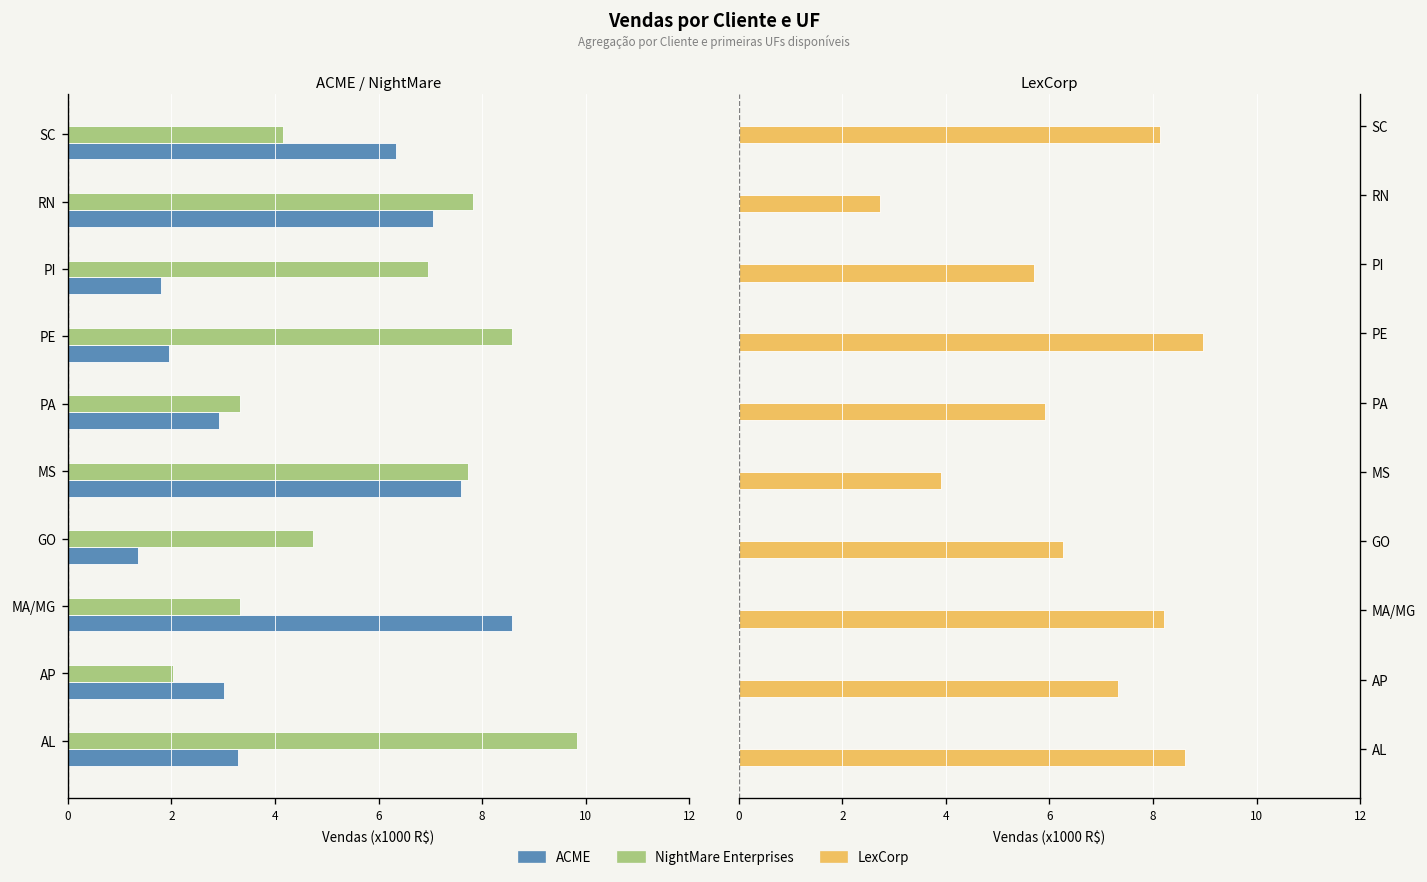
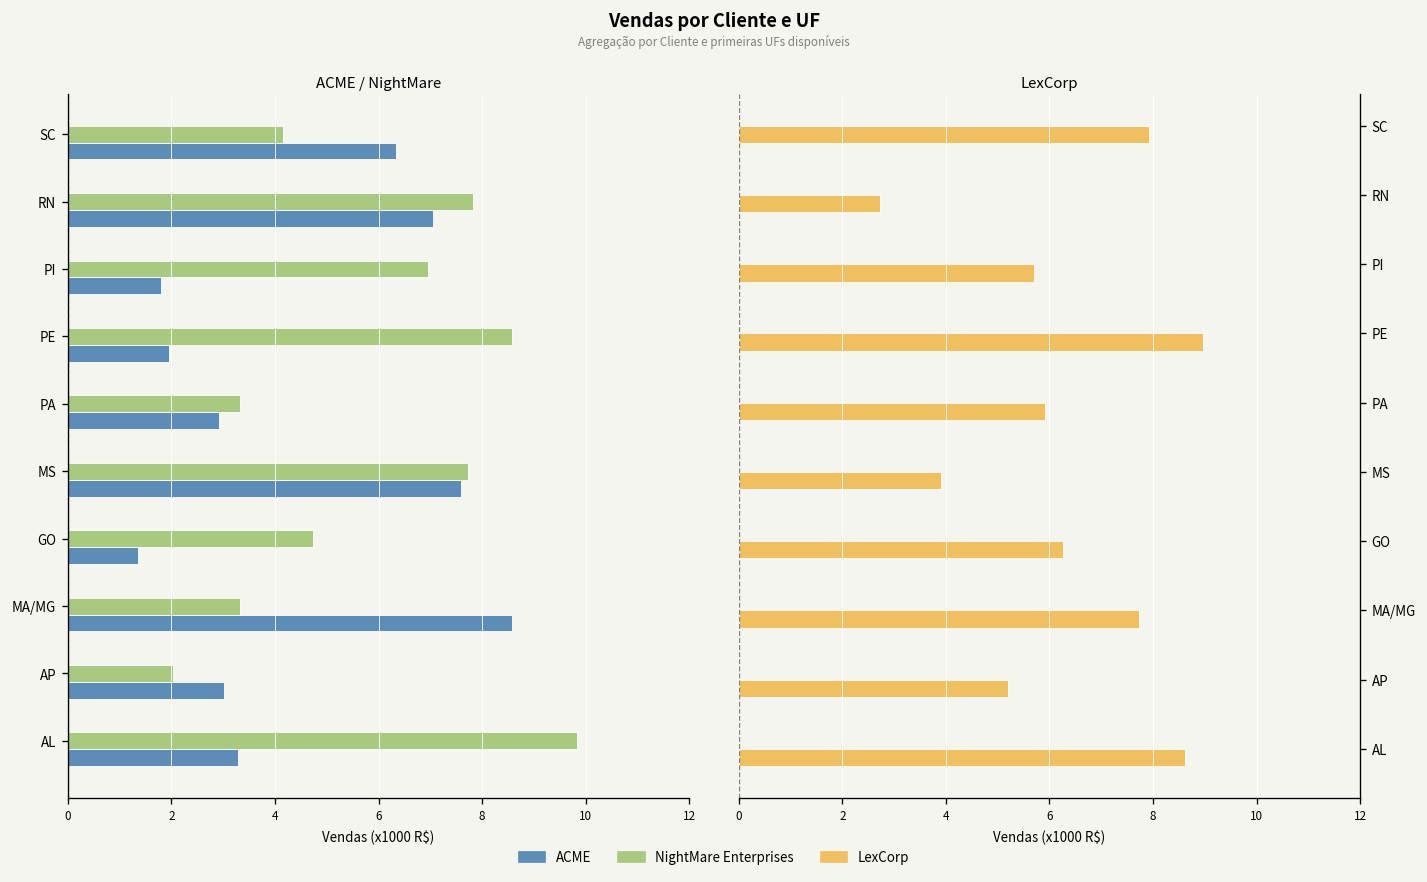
LexCorp, SC: 8.1 -> 7.9
LexCorp, MA/MG: 8.2 -> 7.7
LexCorp, AP: 7.3 -> 5.2
